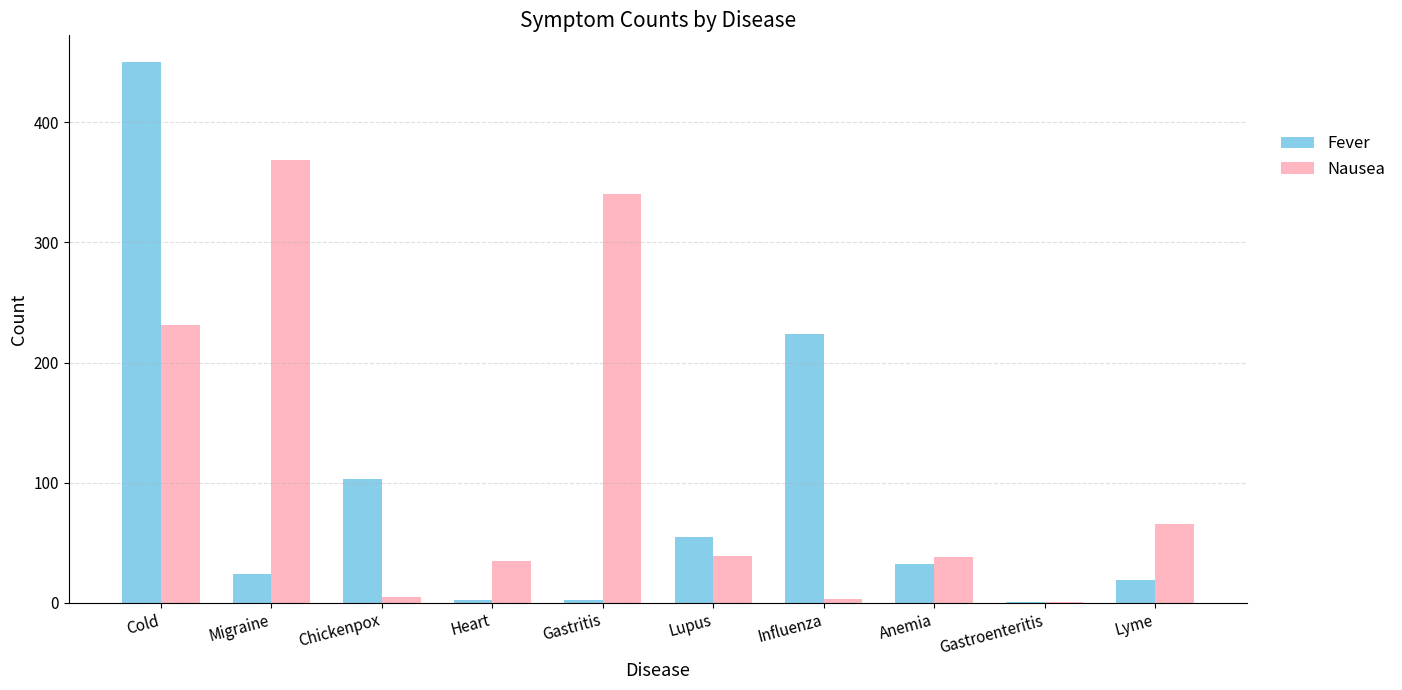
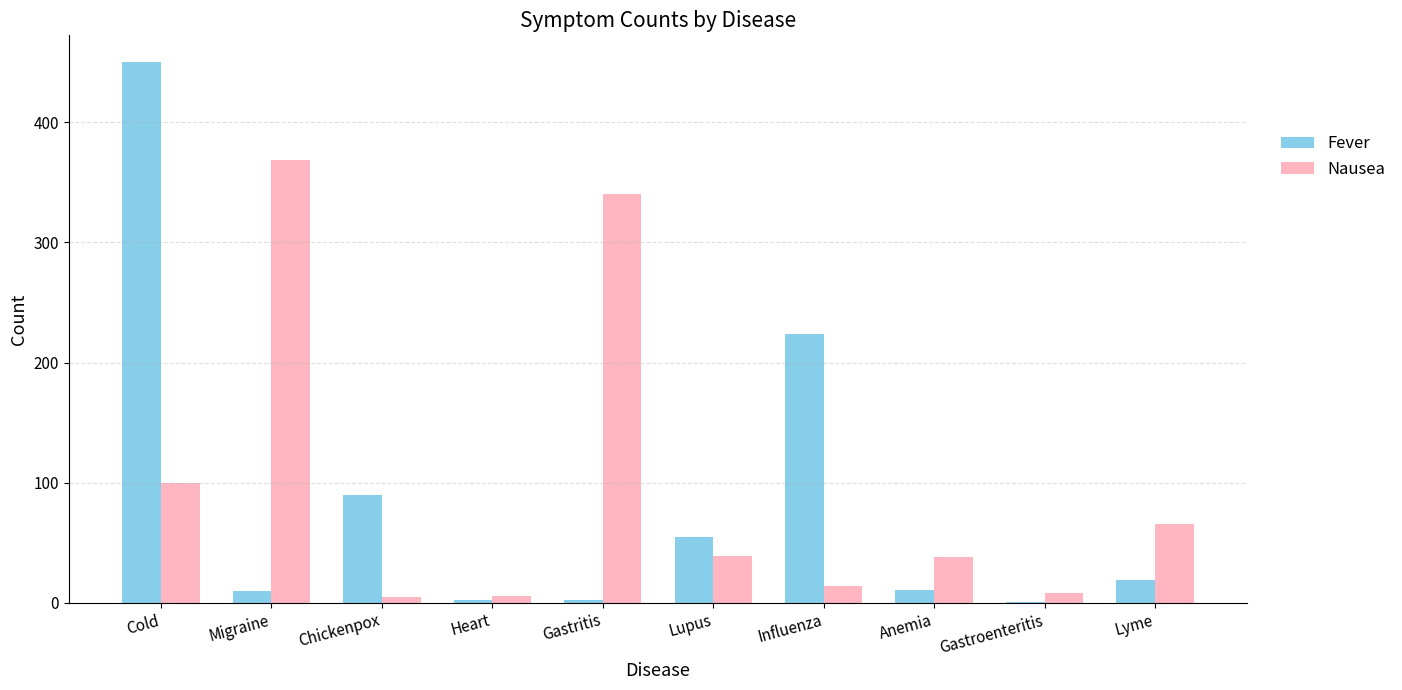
Nausea, Cold: 231 -> 100
Fever, Migraine: 24 -> 10
Fever, Chickenpox: 103 -> 90
Nausea, Heart: 35 -> 6
Nausea, Influenza: 3 -> 14
Fever, Anemia: 32 -> 11
Nausea, Gastroenteritis: 1 -> 8
